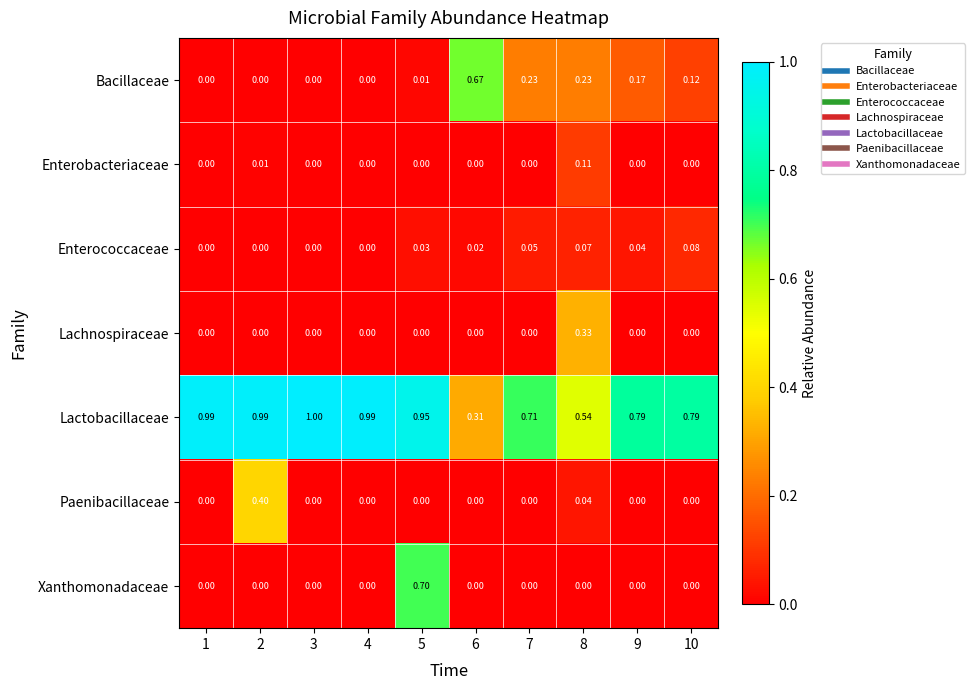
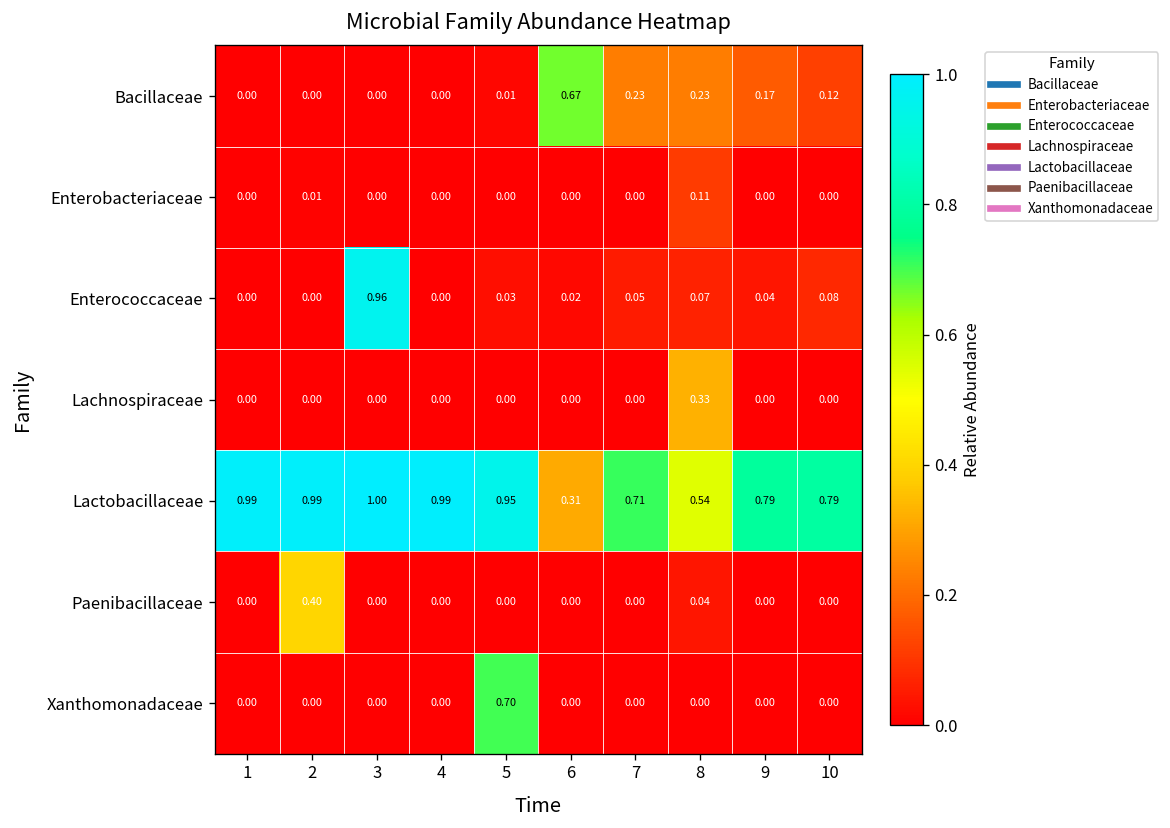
Enterococcaceae, 3: 0.00 -> 0.96
